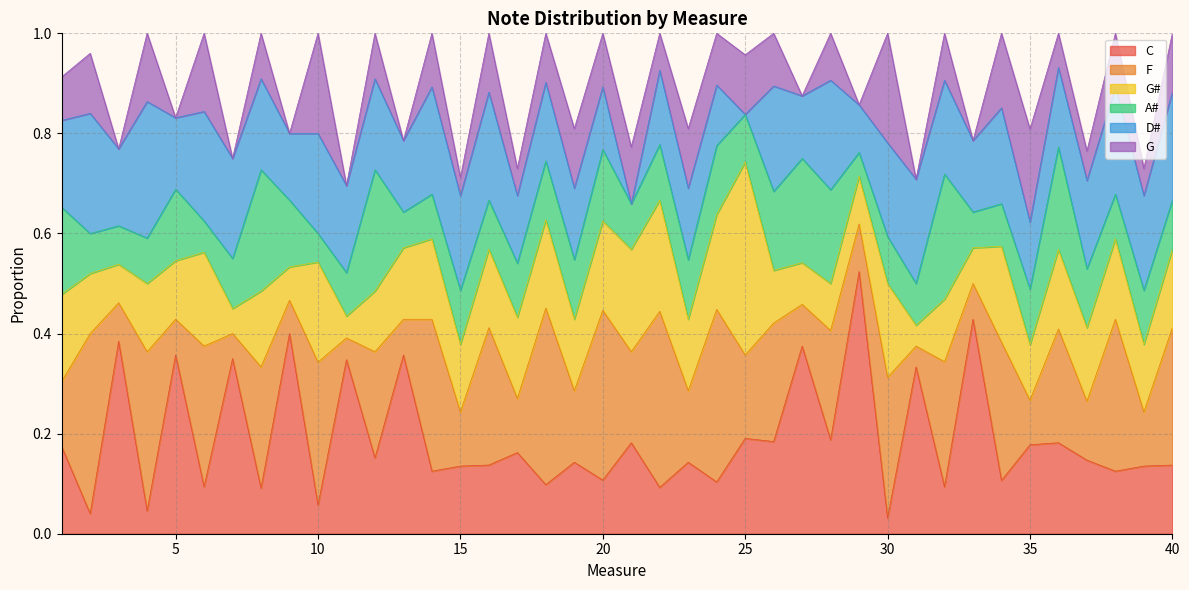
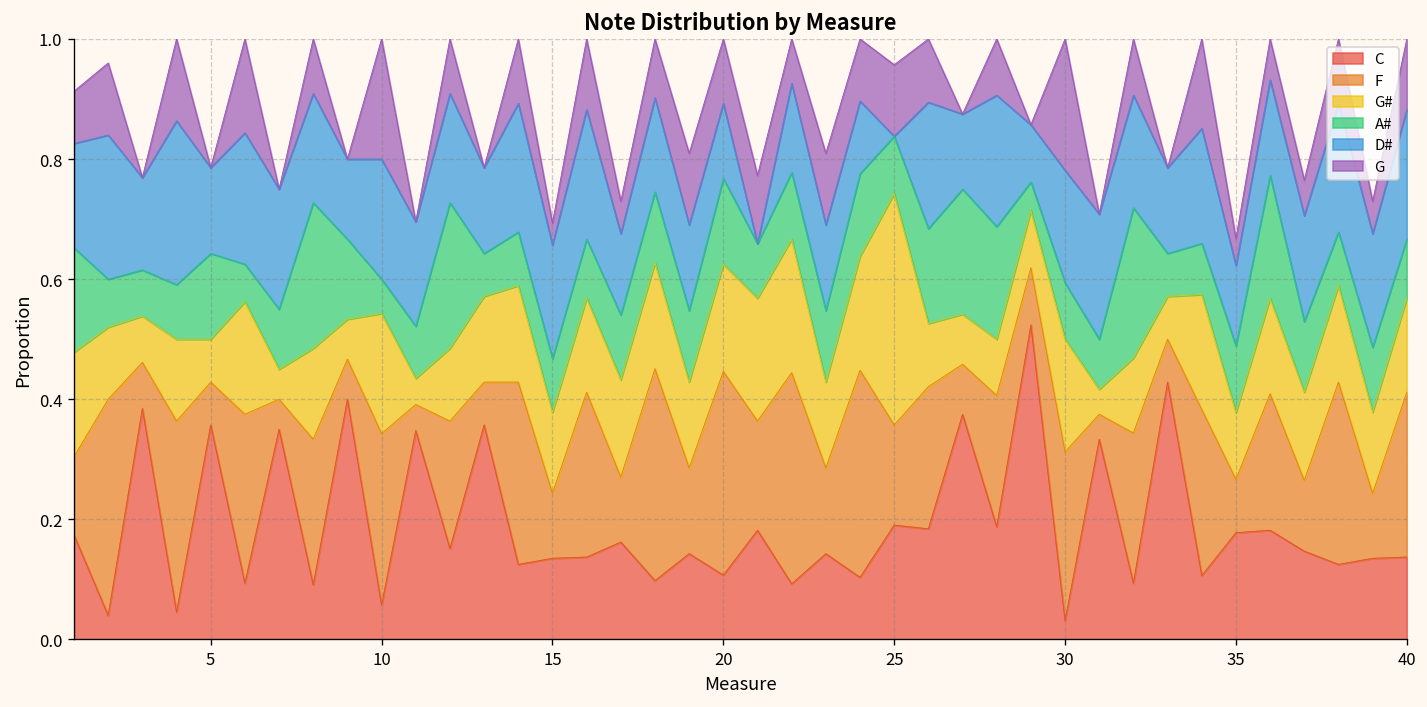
G#, 5: 0.12 -> 0.07
A#, 15: 0.11 -> 0.09
G, 35: 0.19 -> 0.04
